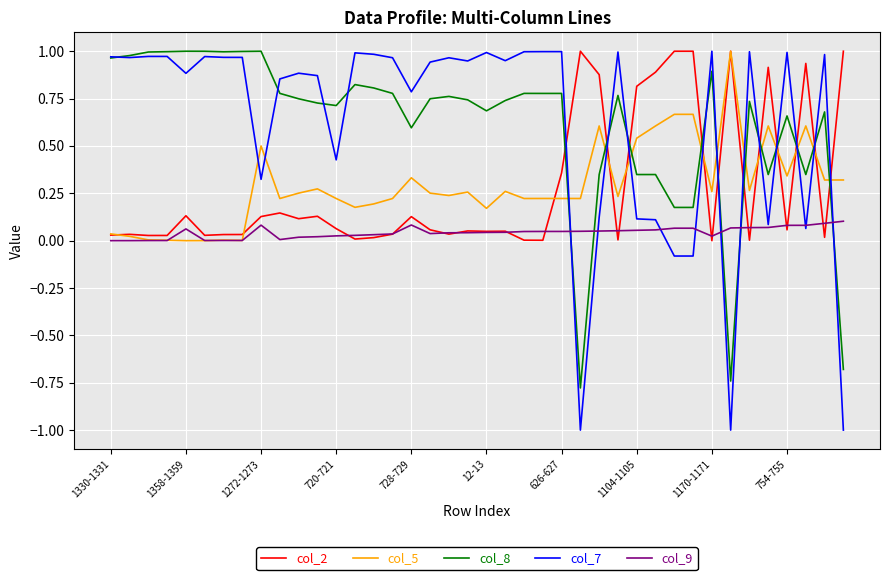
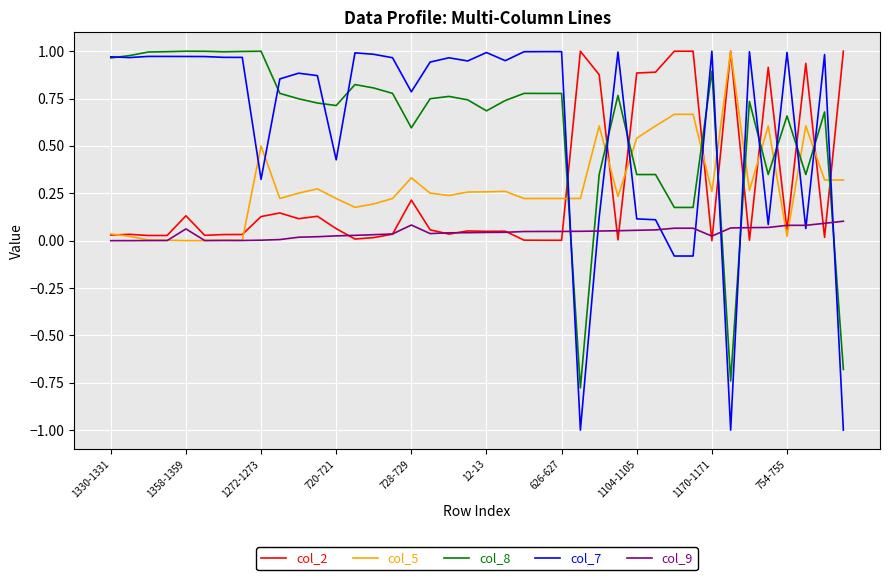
col_7, 1358-1359: 0.88 -> 0.97
col_9, 1272-1273: 0.08 -> 0.00
col_2, 728-729: 0.13 -> 0.21
col_5, 12-13: 0.17 -> 0.26
col_2, 626-627: 0.36 -> 0.00
col_2, 1104-1105: 0.82 -> 0.88
col_5, 754-755: 0.34 -> 0.02
